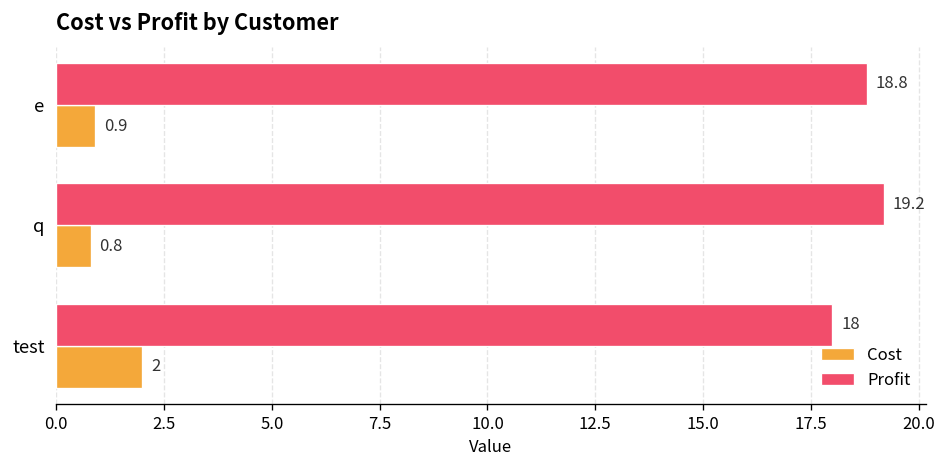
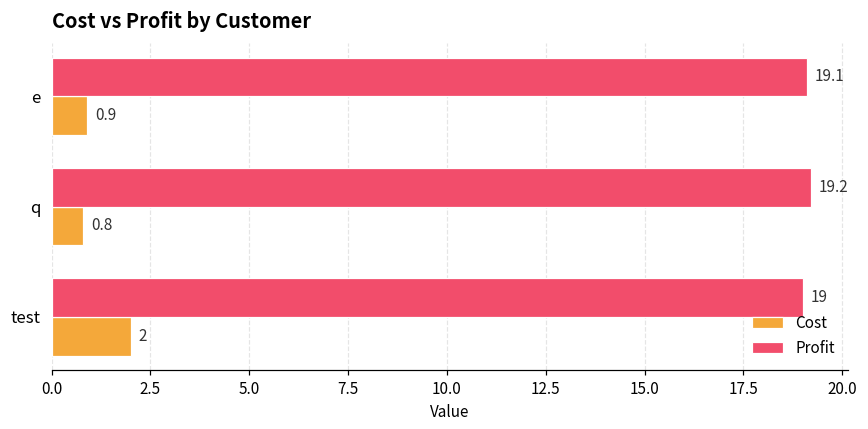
Profit, e: 18.8 -> 19.1
Profit, test: 18 -> 19
